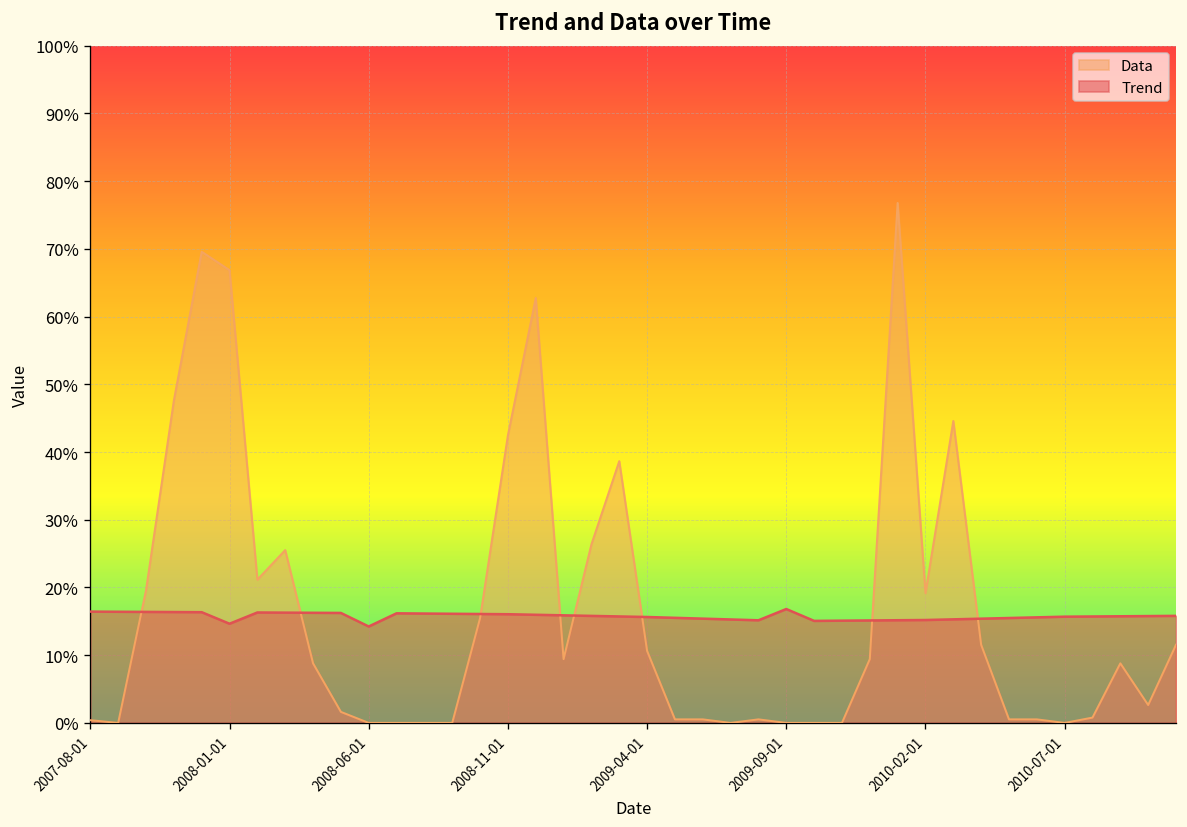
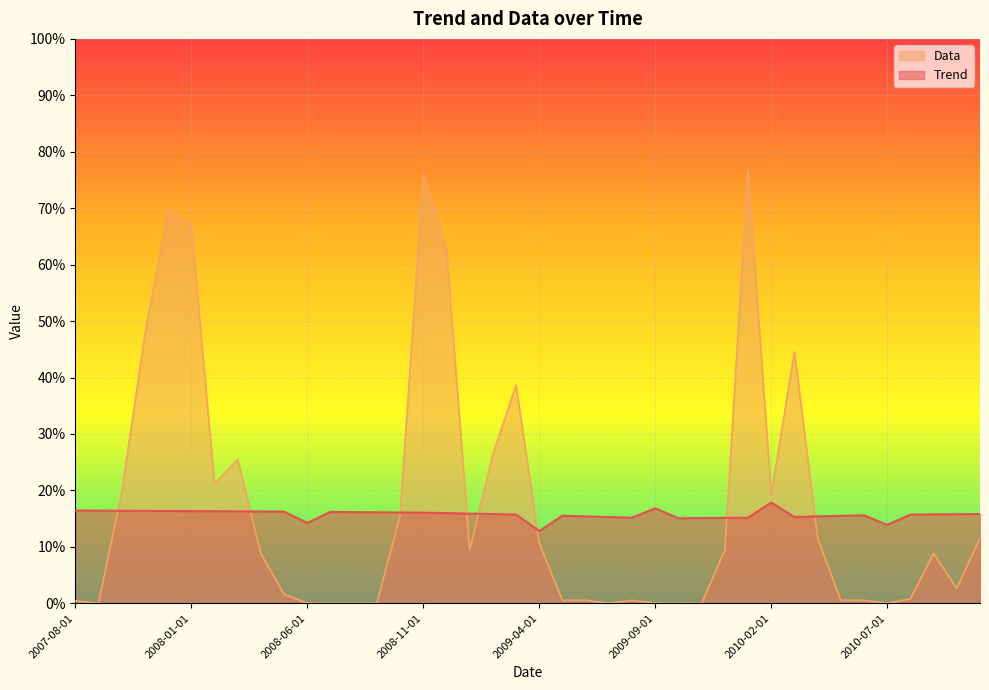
Trend, 2008-01-01: 15% -> 16%
Data, 2008-11-01: 42% -> 76%
Trend, 2009-04-01: 16% -> 13%
Trend, 2010-02-01: 15% -> 18%
Trend, 2010-07-01: 16% -> 14%
